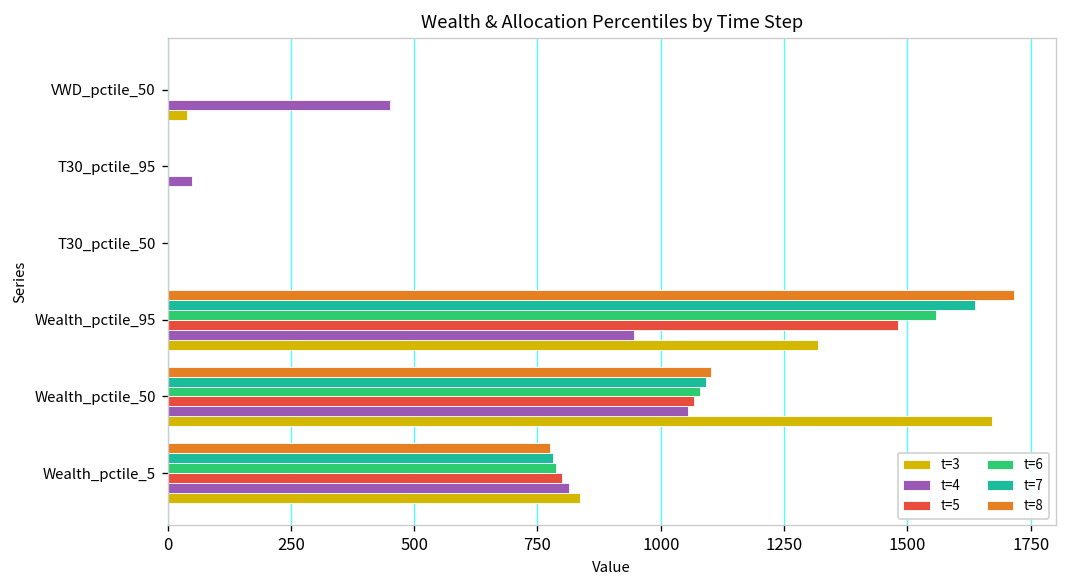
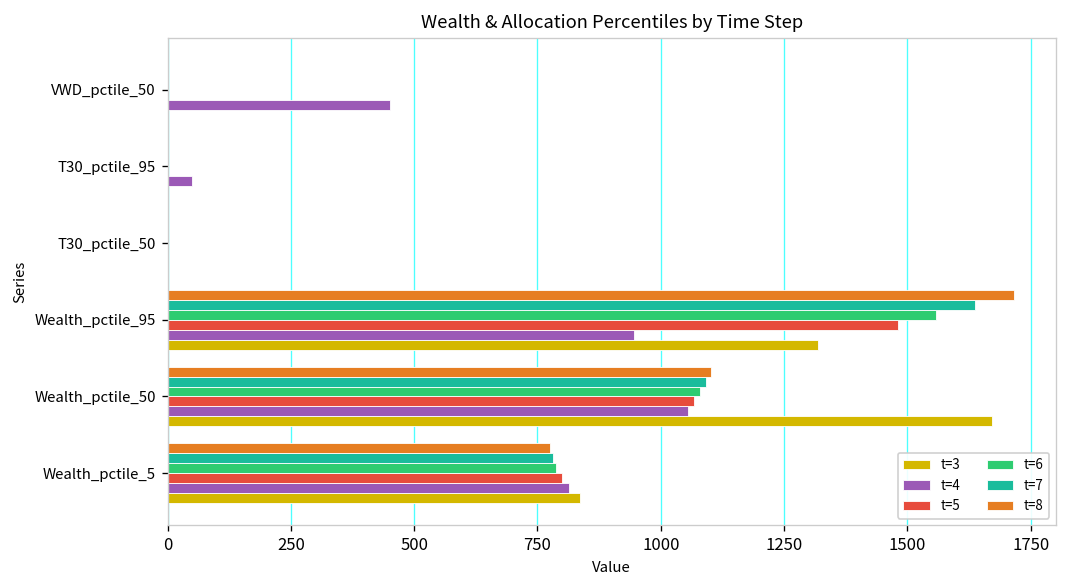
t=3, VWD_pctile_50: 40 -> 0
